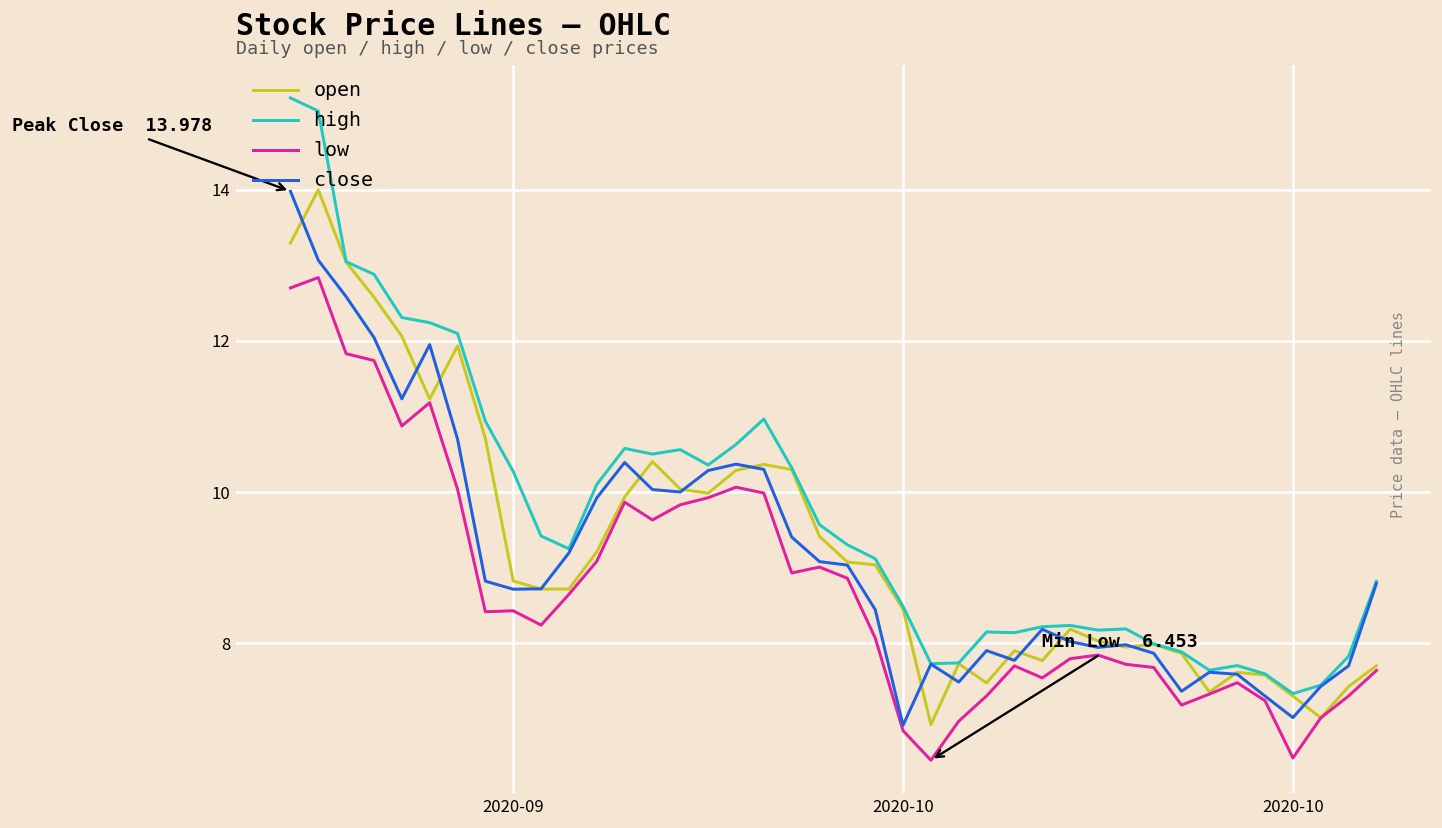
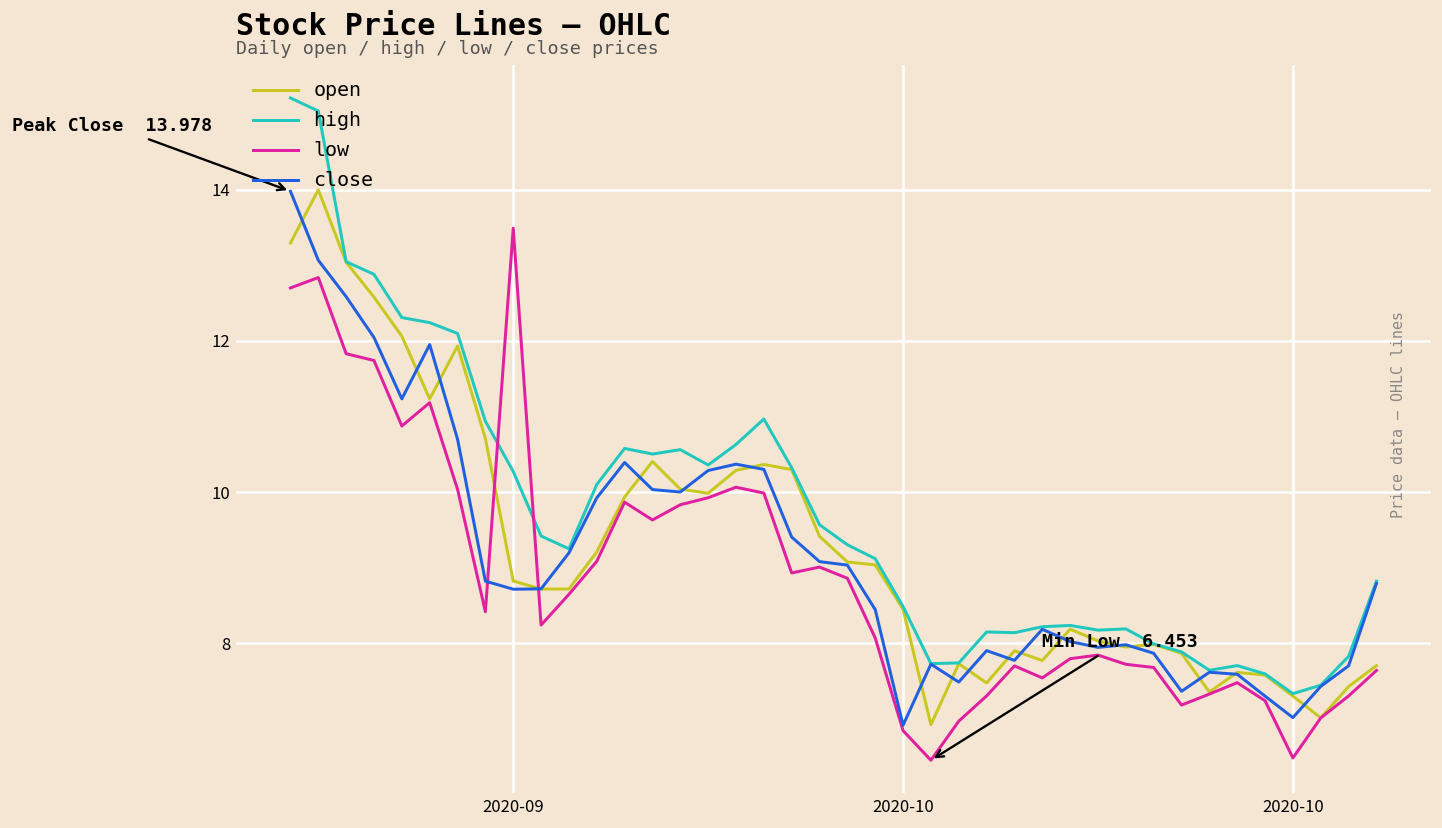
low, 2020-09: 8.4 -> 13.5
